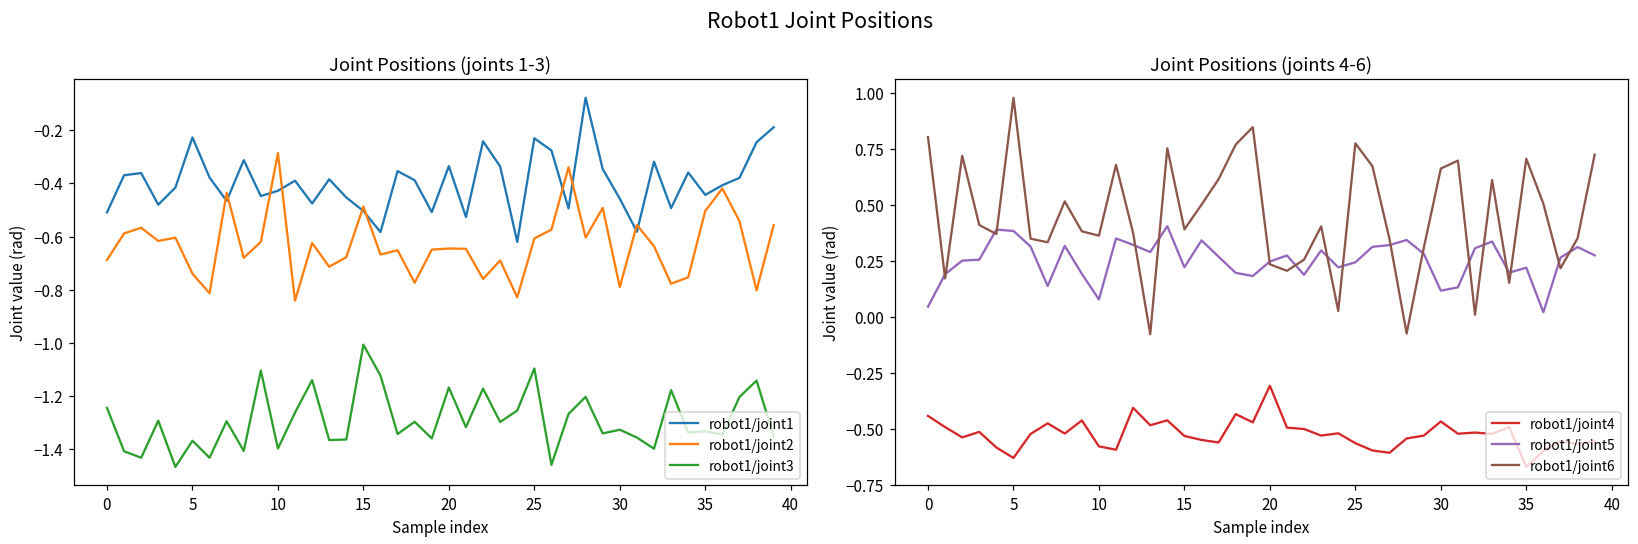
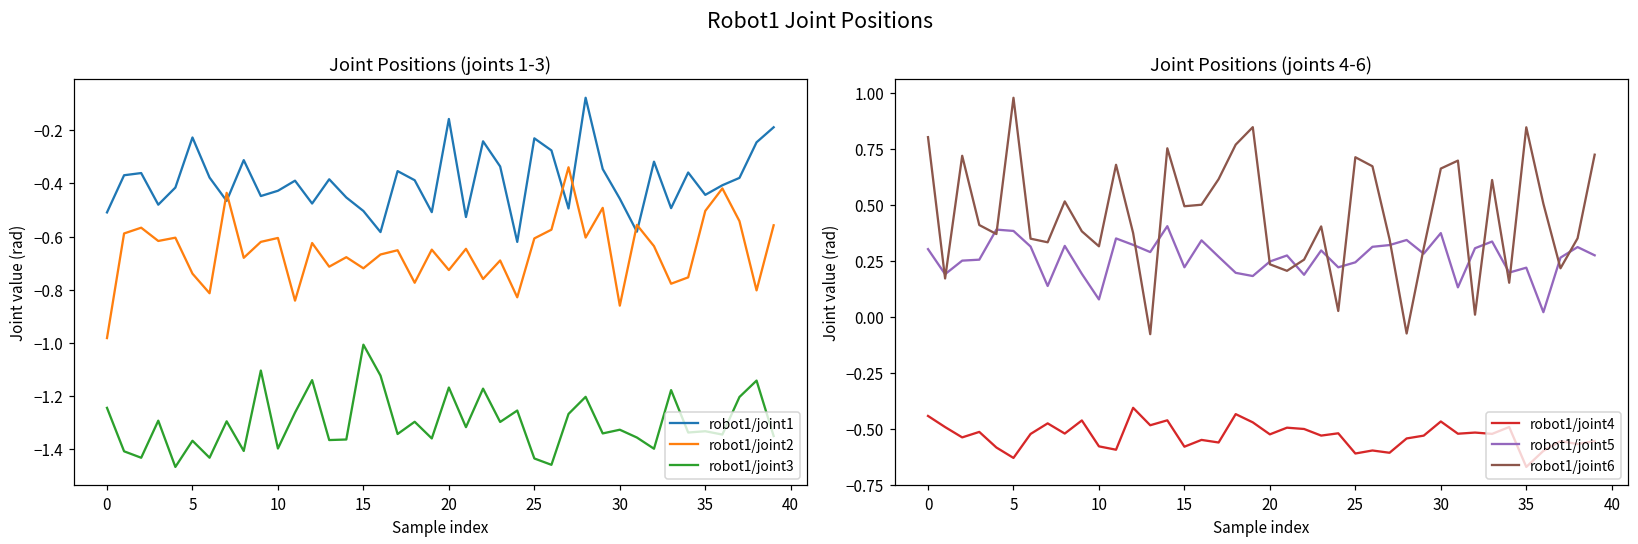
Joint Positions (joints 1-3), robot1/joint2, 0: -0.69 -> -0.98
Joint Positions (joints 1-3), robot1/joint2, 10: -0.29 -> -0.61
Joint Positions (joints 1-3), robot1/joint2, 15: -0.49 -> -0.72
Joint Positions (joints 1-3), robot1/joint1, 20: -0.34 -> -0.16
Joint Positions (joints 1-3), robot1/joint2, 20: -0.65 -> -0.73
Joint Positions (joints 1-3), robot1/joint3, 25: -1.10 -> -1.43
Joint Positions (joints 1-3), robot1/joint2, 30: -0.79 -> -0.86
Joint Positions (joints 4-6), robot1/joint5, 0: 0.05 -> 0.30
Joint Positions (joints 4-6), robot1/joint6, 10: 0.36 -> 0.32
Joint Positions (joints 4-6), robot1/joint4, 15: -0.53 -> -0.58
Joint Positions (joints 4-6), robot1/joint6, 15: 0.39 -> 0.50
Joint Positions (joints 4-6), robot1/joint4, 20: -0.31 -> -0.52
Joint Positions (joints 4-6), robot1/joint4, 25: -0.56 -> -0.61
Joint Positions (joints 4-6), robot1/joint6, 25: 0.78 -> 0.71
Joint Positions (joints 4-6), robot1/joint5, 30: 0.12 -> 0.38
Joint Positions (joints 4-6), robot1/joint6, 35: 0.71 -> 0.85
